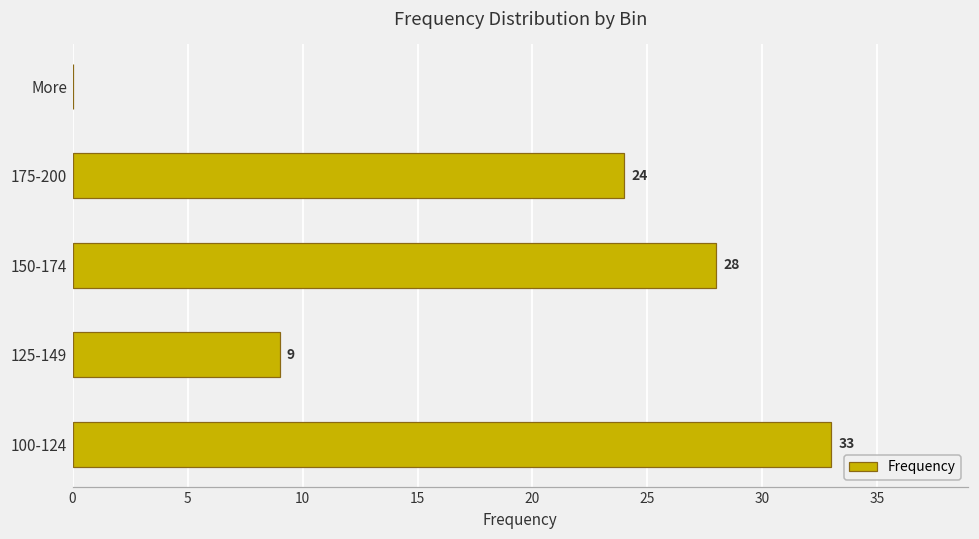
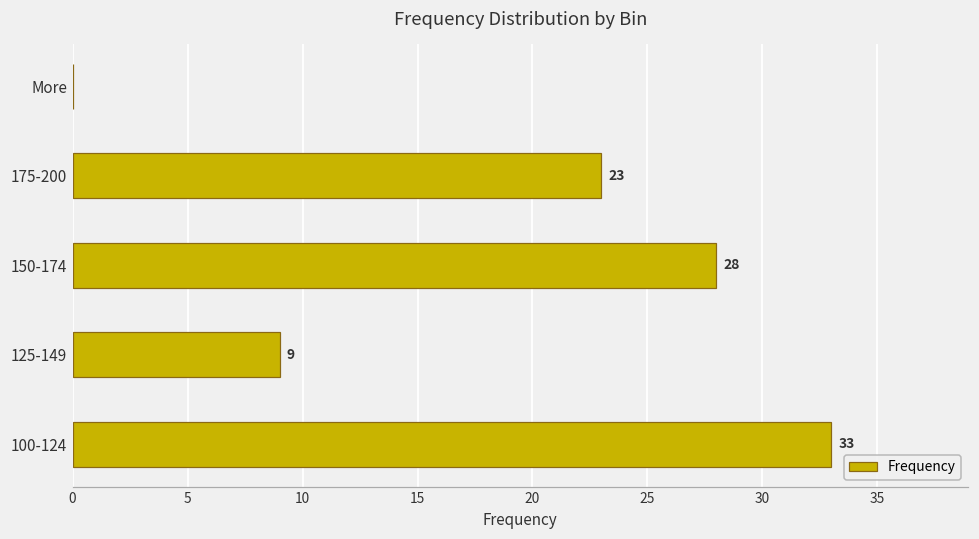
175-200: 24 -> 23
